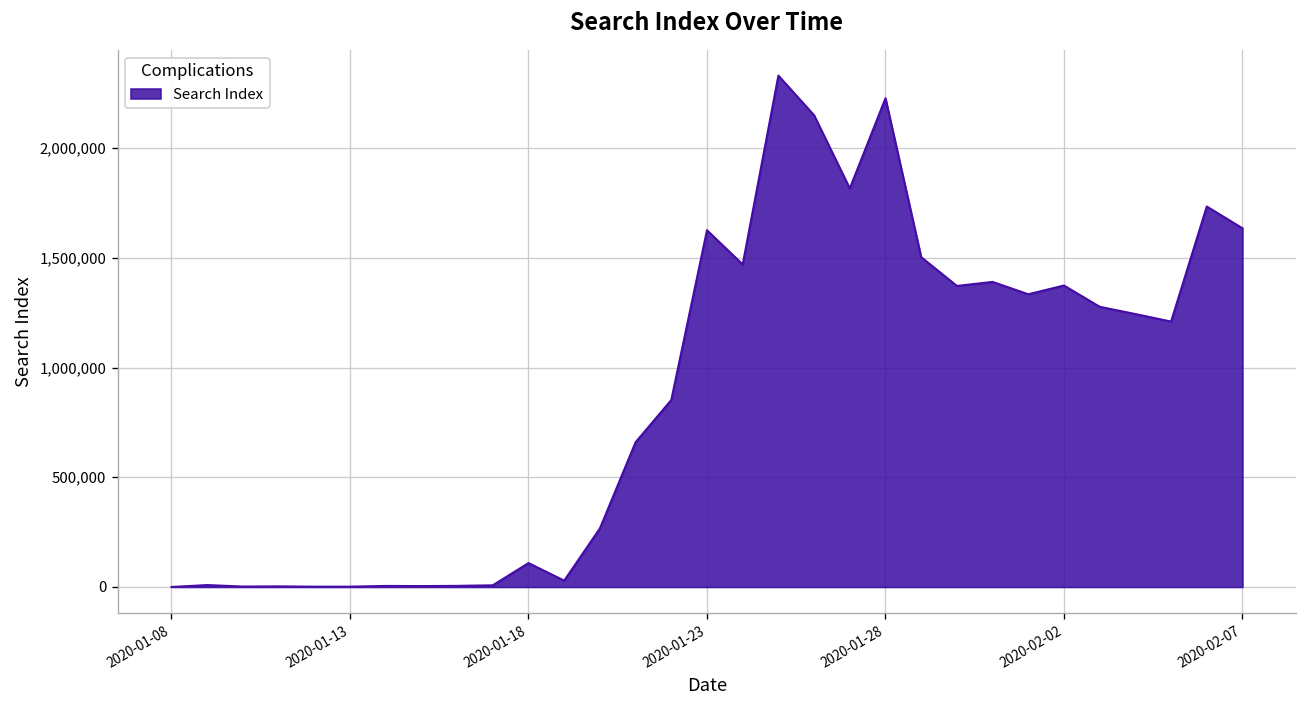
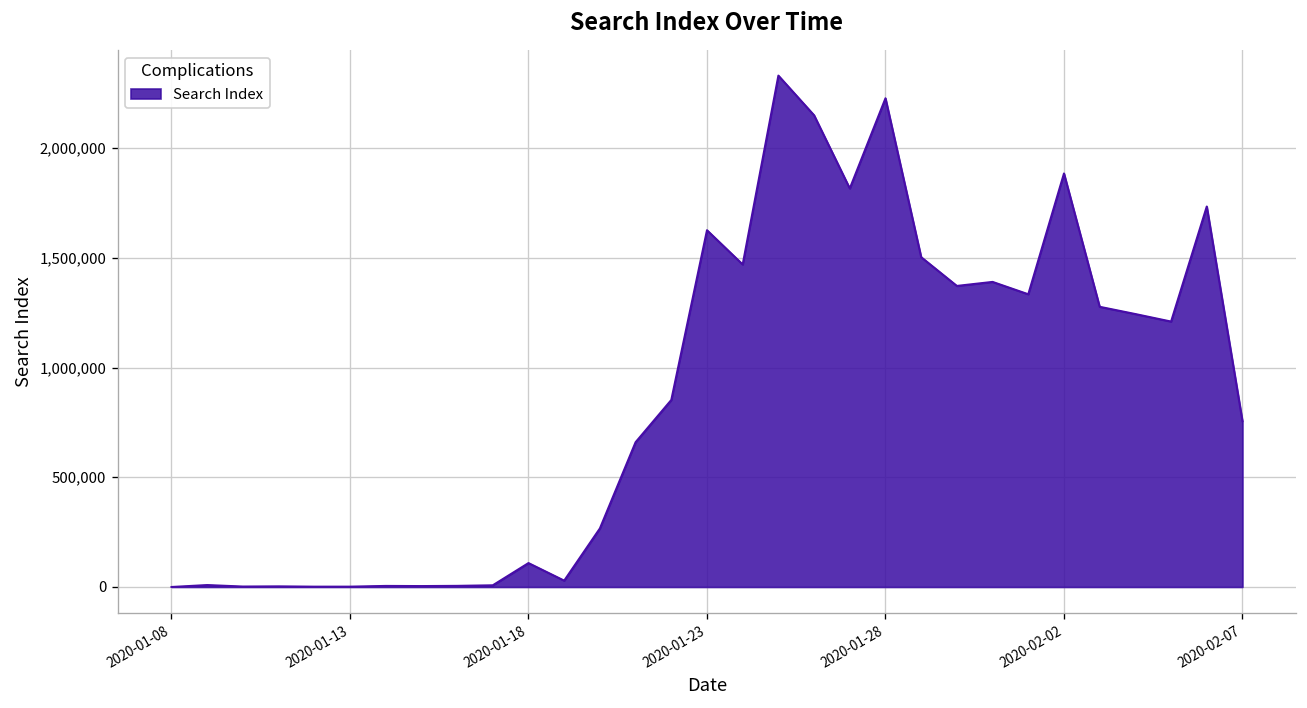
2020-02-02: 1,370,000 -> 1,880,000
2020-02-07: 1,630,000 -> 760,000
